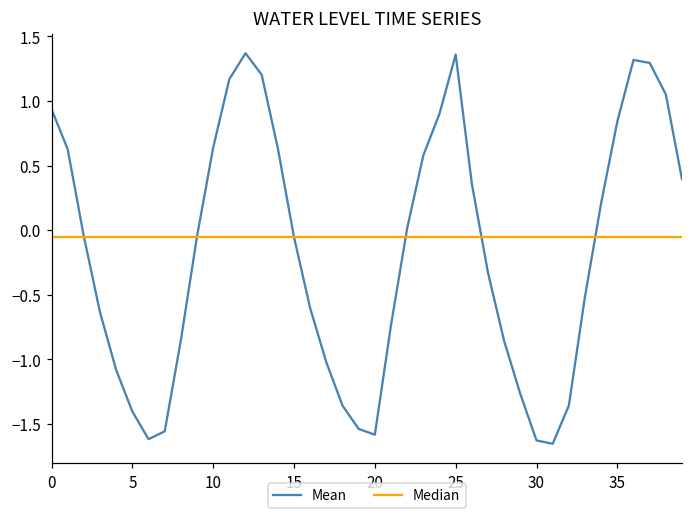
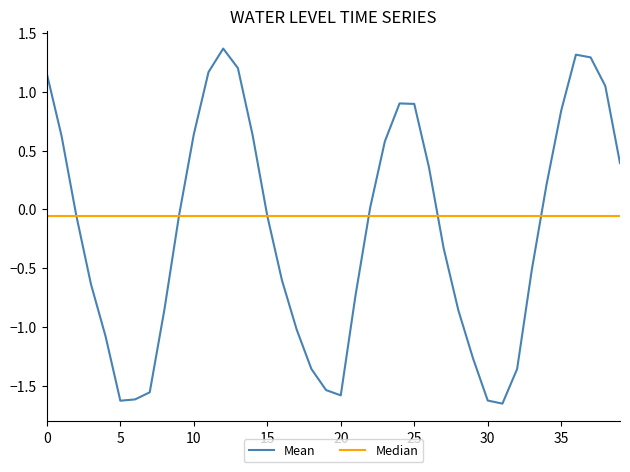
0: 0.94 -> 1.15
5: -1.40 -> -1.63
25: 1.36 -> 0.90
